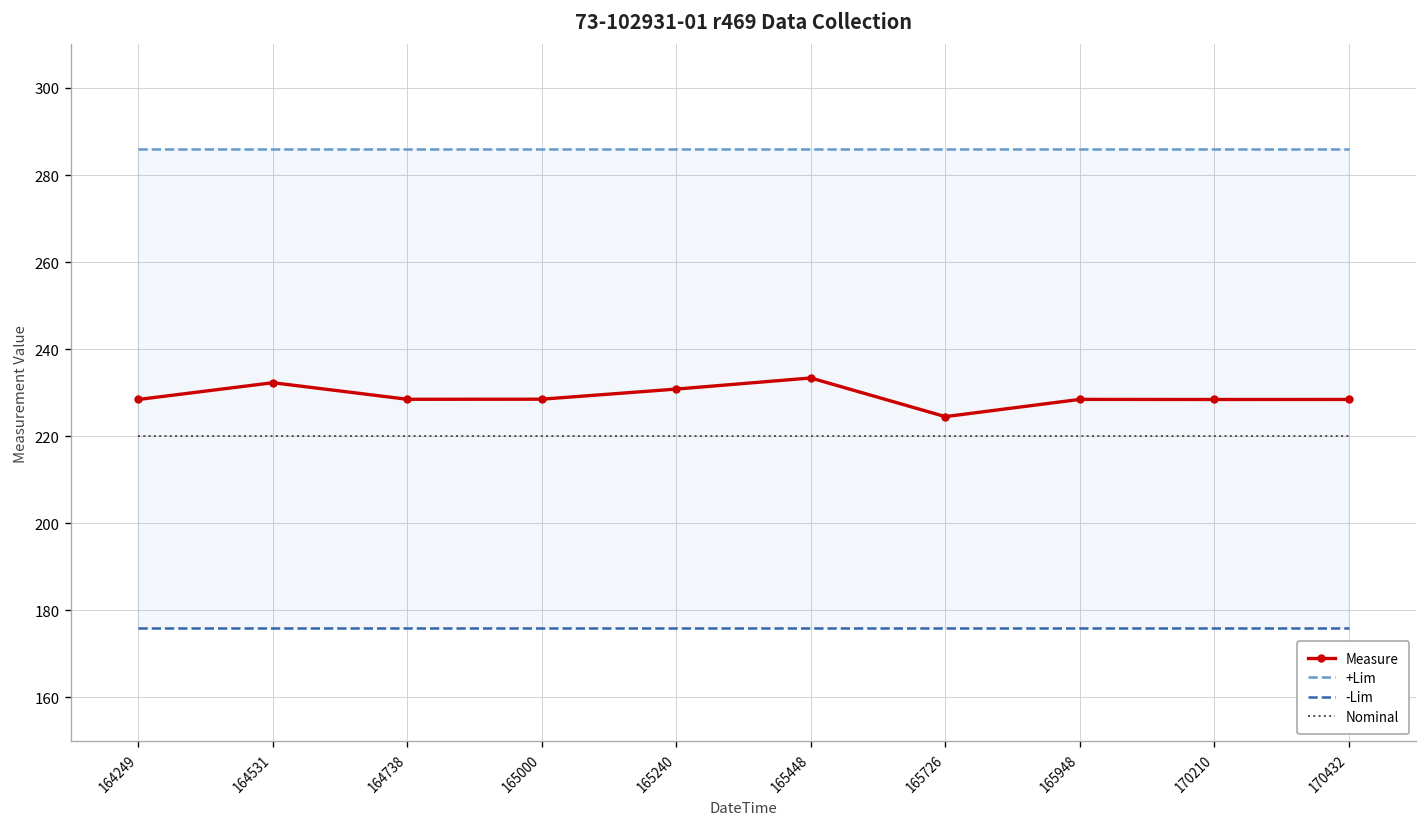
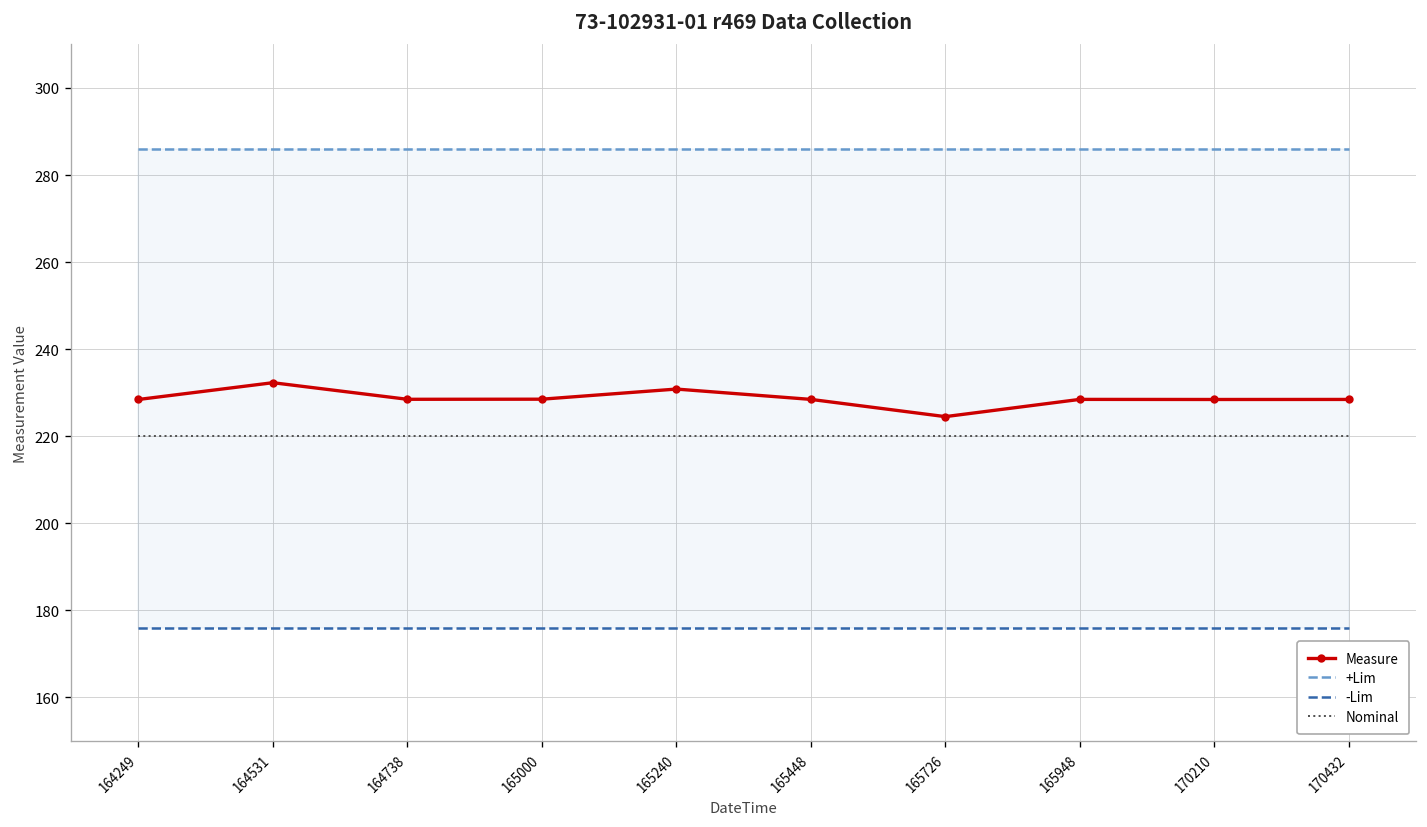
Measure, 165448: 233 -> 228
